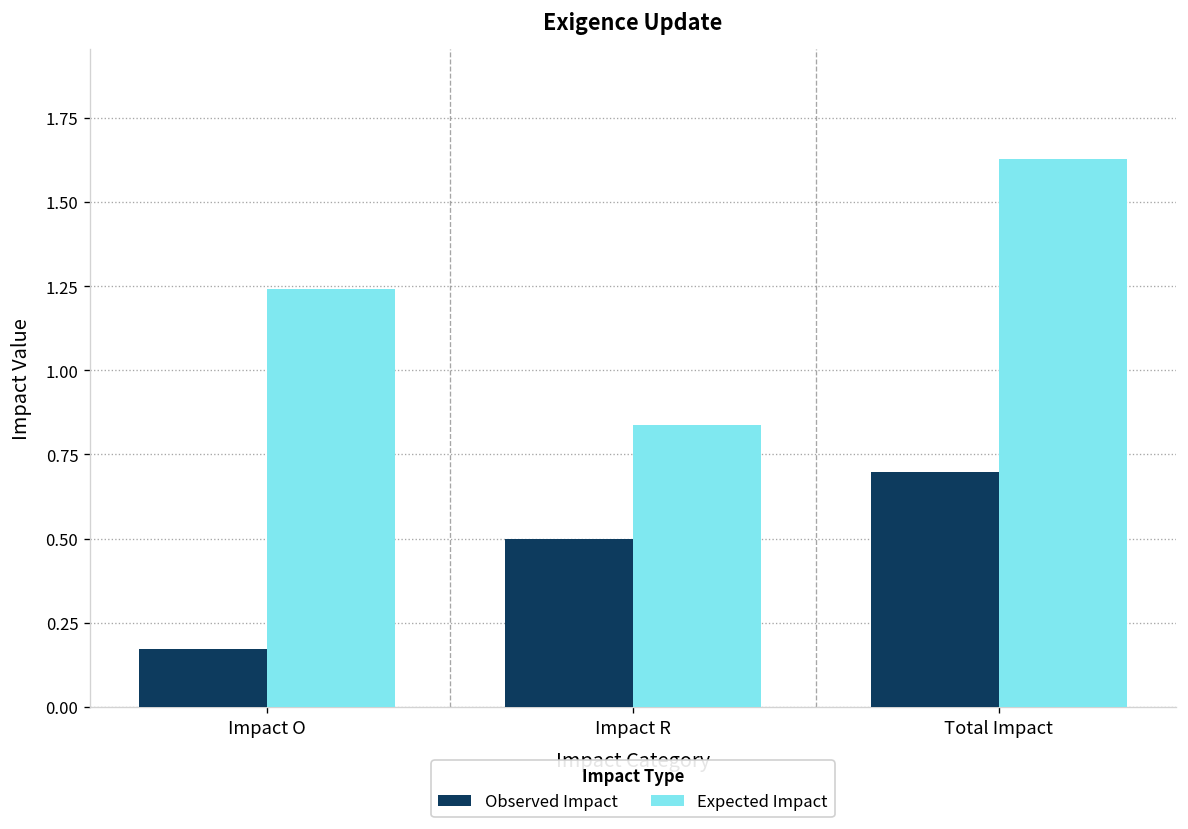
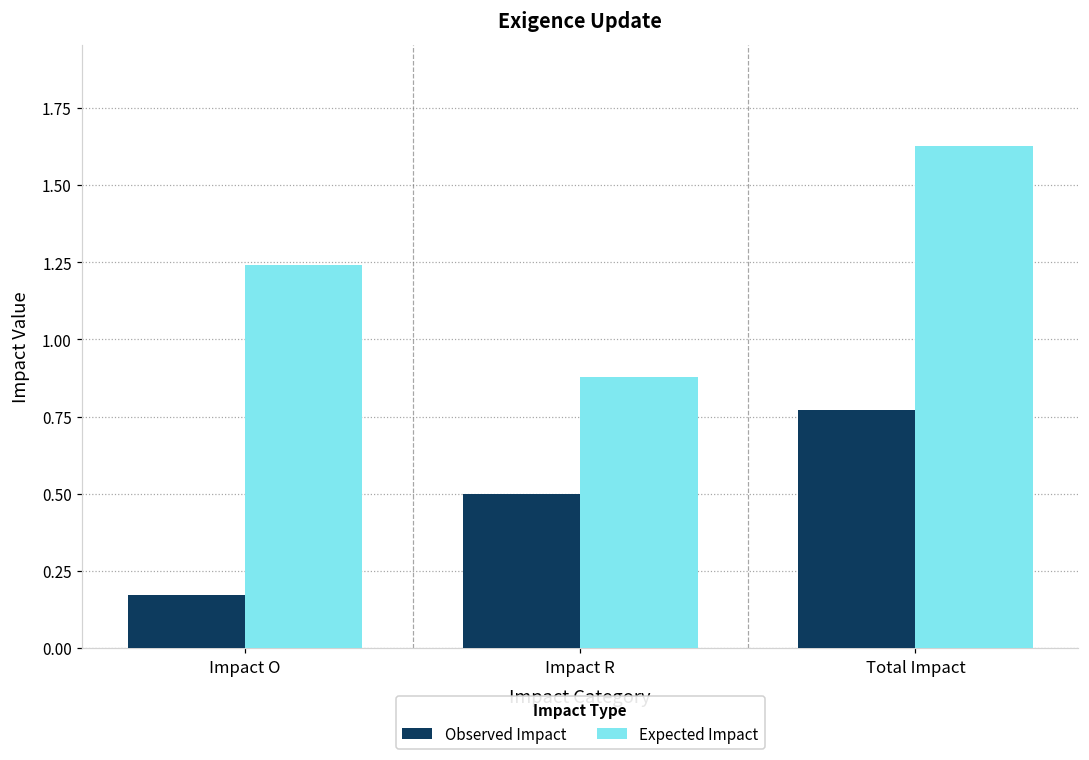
Expected Impact, Impact R: 0.84 -> 0.88
Observed Impact, Total Impact: 0.70 -> 0.77
